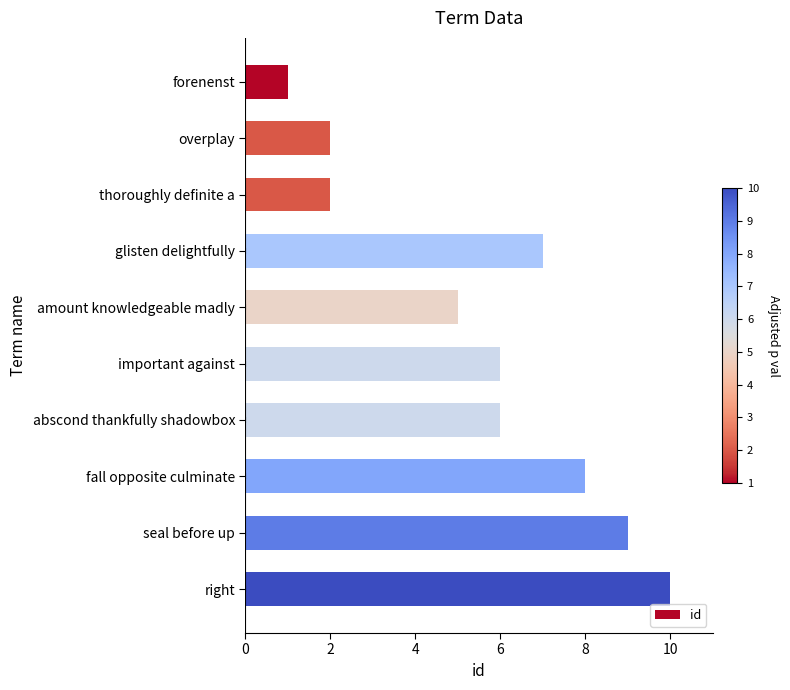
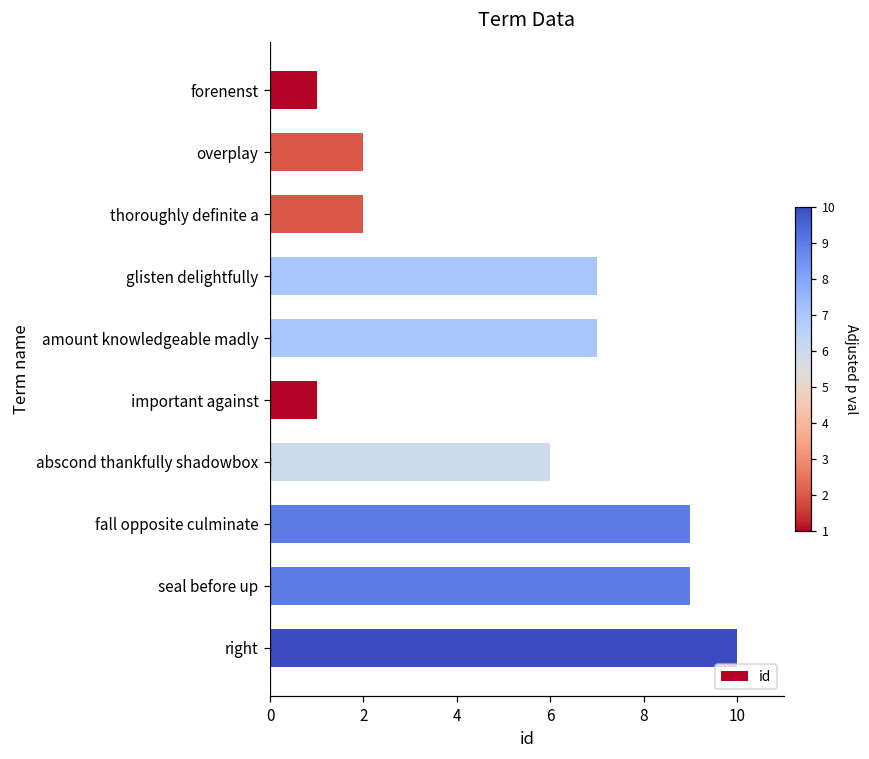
id, amount knowledgeable madly: 5 -> 7
id, important against: 6 -> 1
id, fall opposite culminate: 8 -> 9
